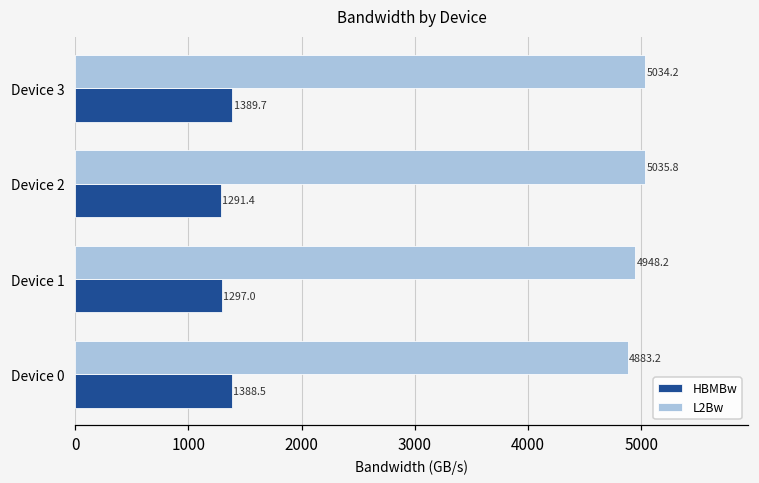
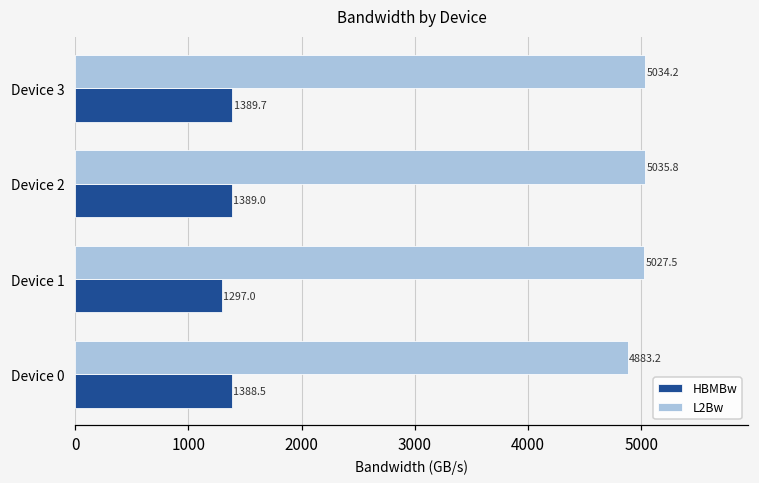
HBMBw, Device 2: 1291.4 -> 1389.0
L2Bw, Device 1: 4948.2 -> 5027.5
